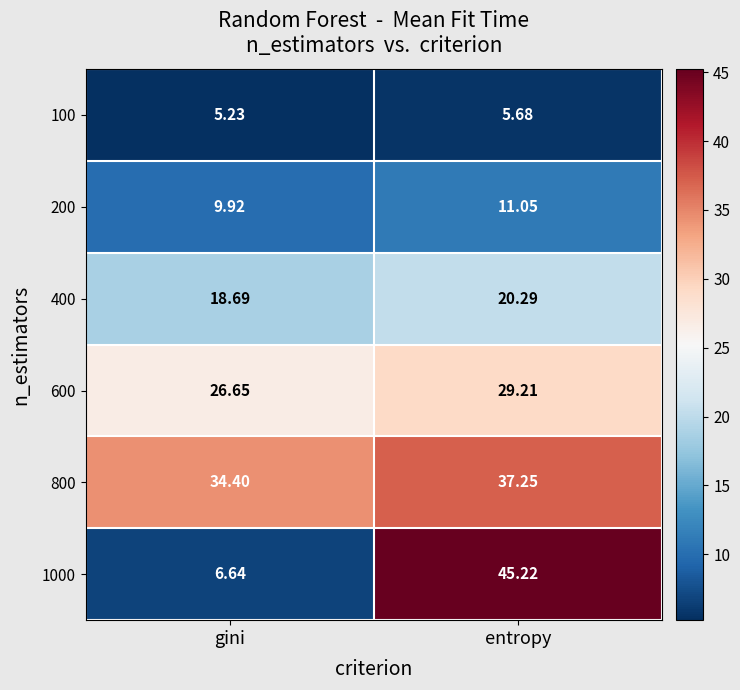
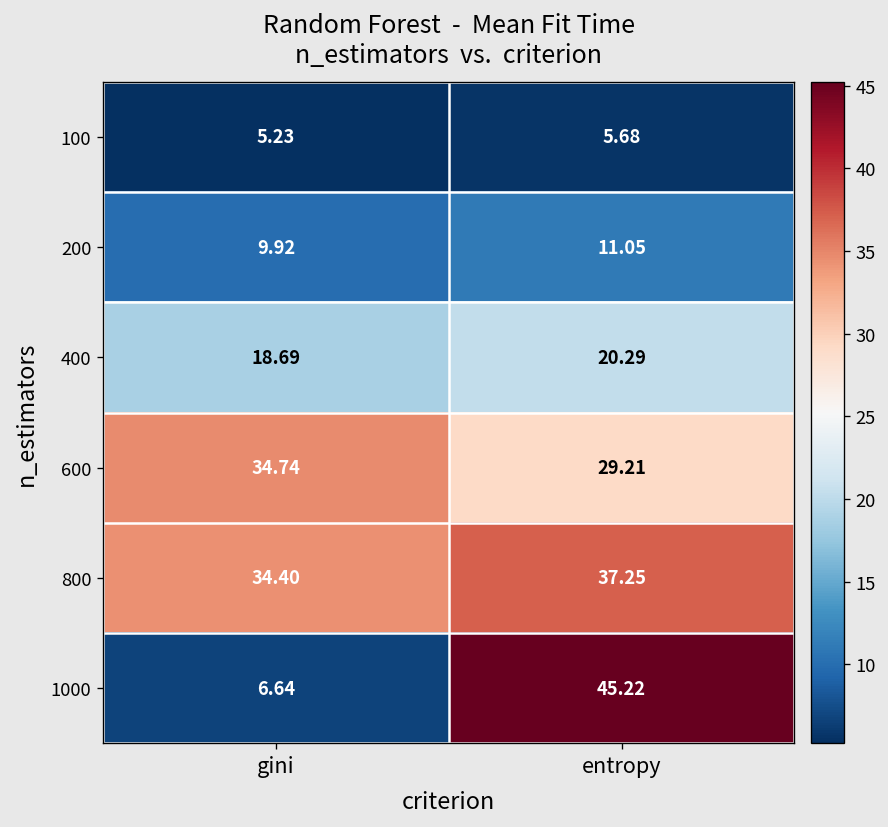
600, gini: 26.65 -> 34.74
